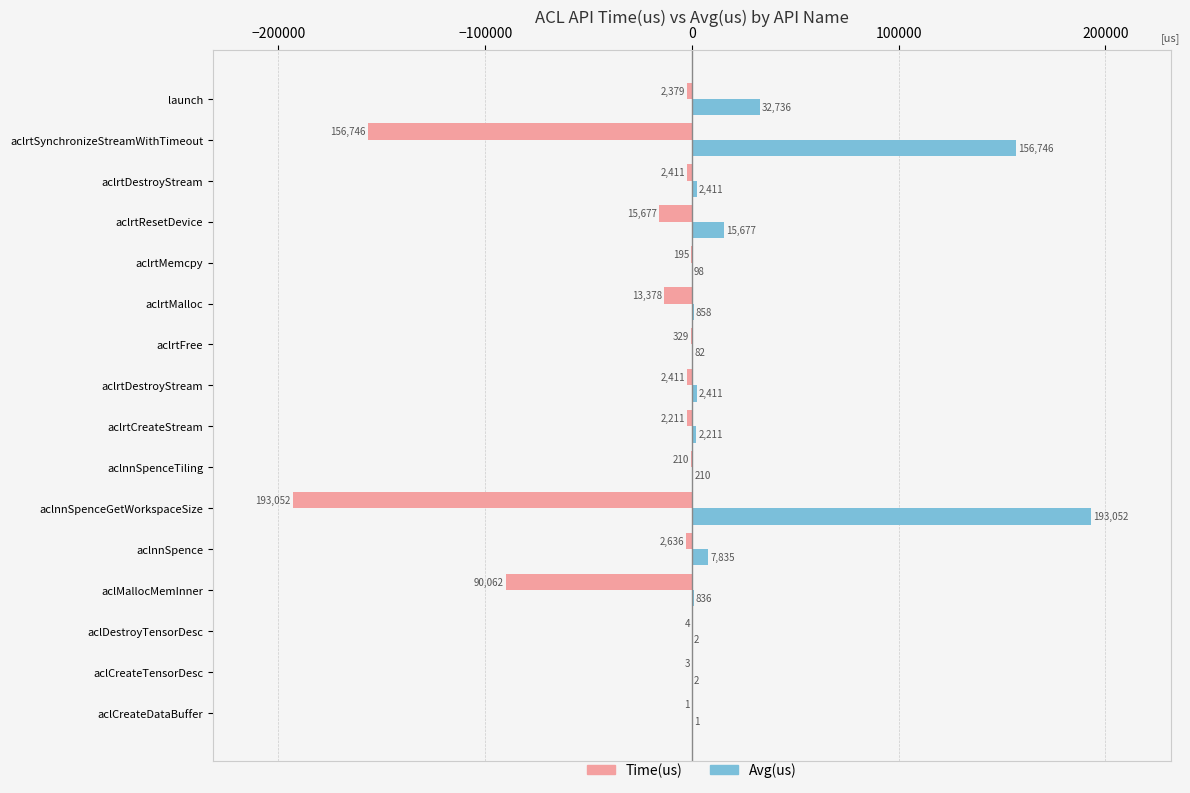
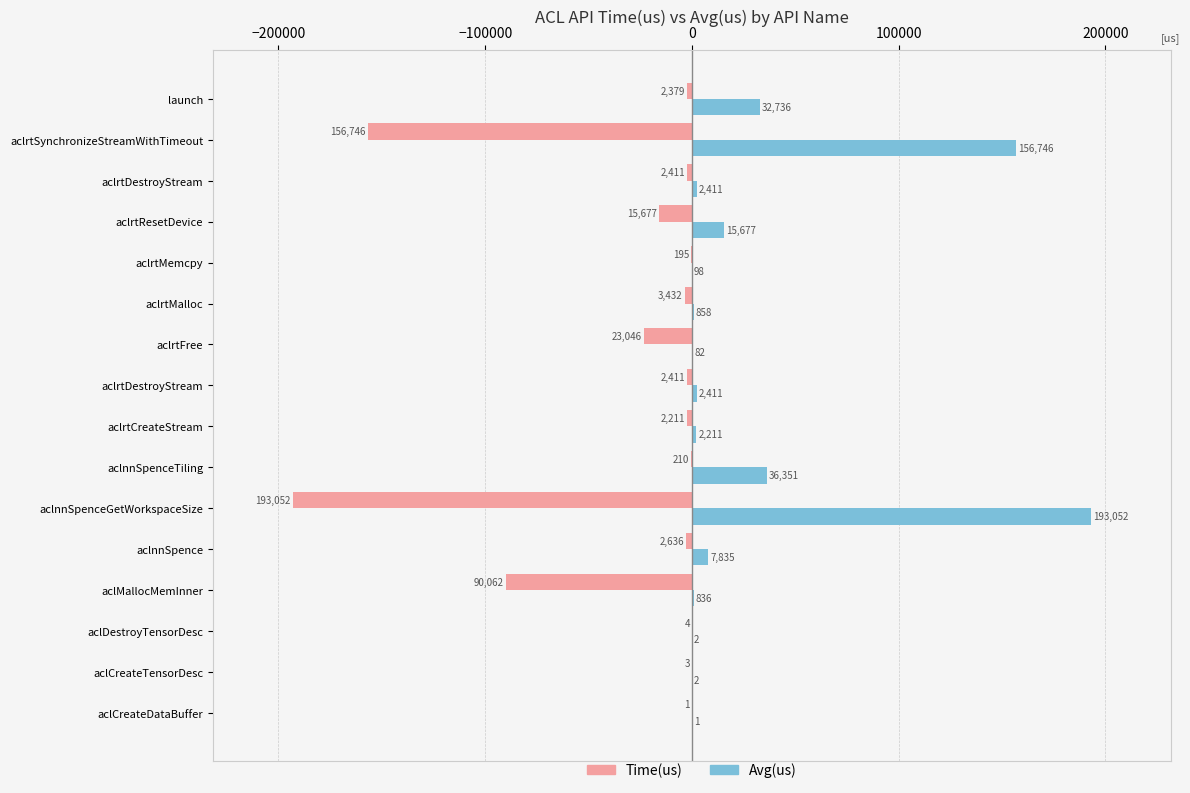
Time(us), aclrtMalloc: 13,378 -> 3,432
Time(us), aclrtFree: 329 -> 23,046
Avg(us), aclnnSpenceTiling: 210 -> 36,351
